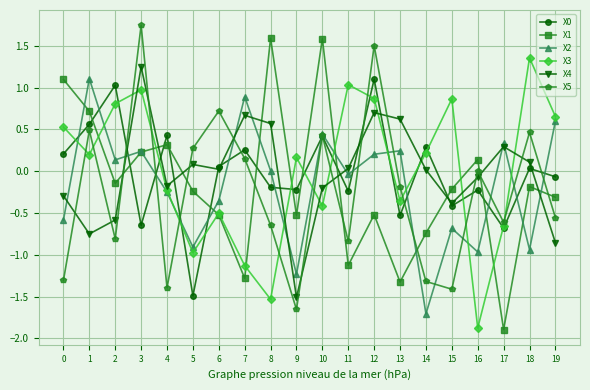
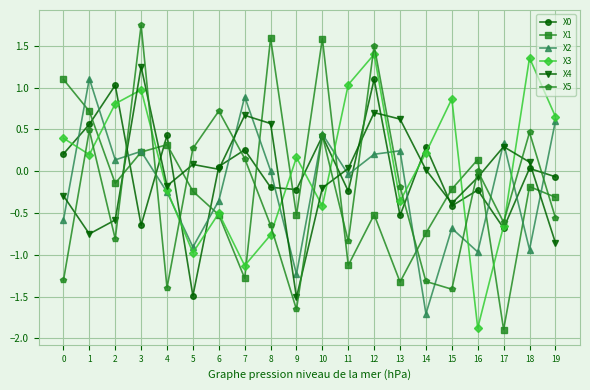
X3, 0: 0.5 -> 0.4
X3, 8: -1.5 -> -0.8
X3, 12: 0.9 -> 1.4
